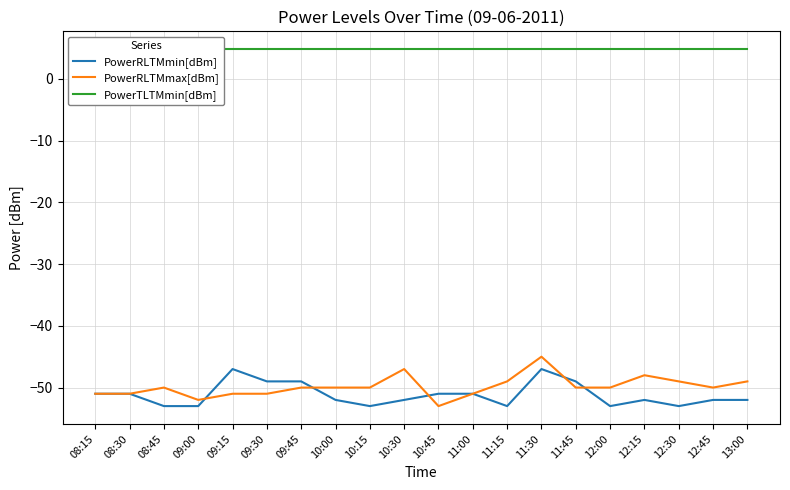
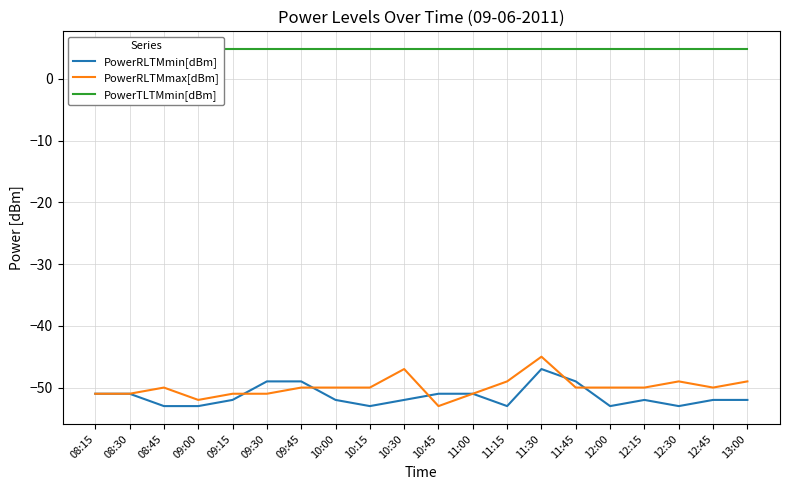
PowerRLTMmin[dBm], 09:15: -47 -> -52
PowerRLTMmax[dBm], 12:15: -48 -> -50
